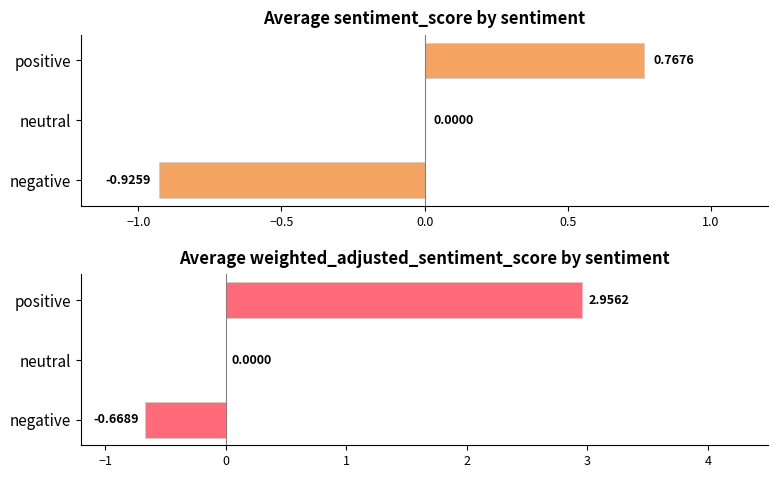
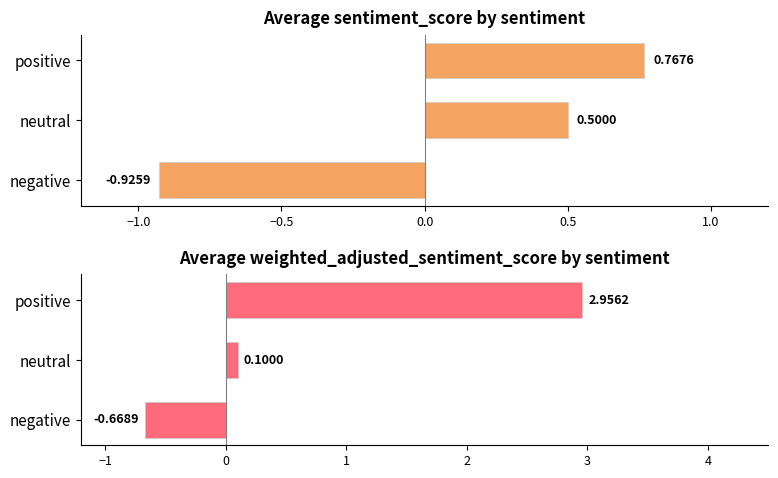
Average sentiment_score by sentiment, neutral: 0.0000 -> 0.5000
Average weighted_adjusted_sentiment_score by sentiment, neutral: 0.0000 -> 0.1000
